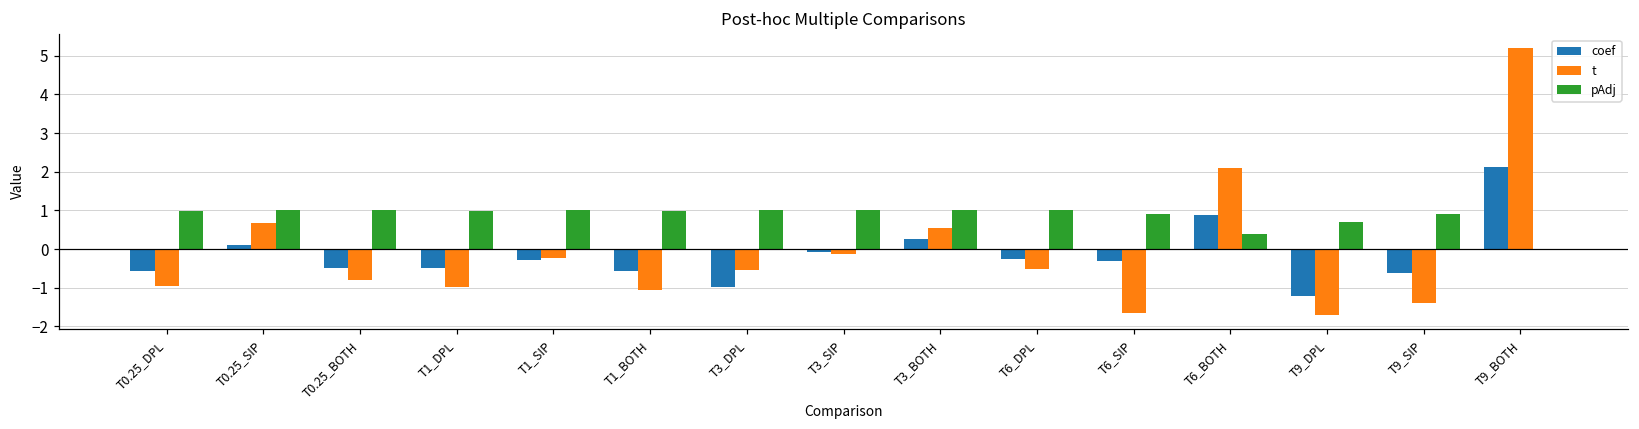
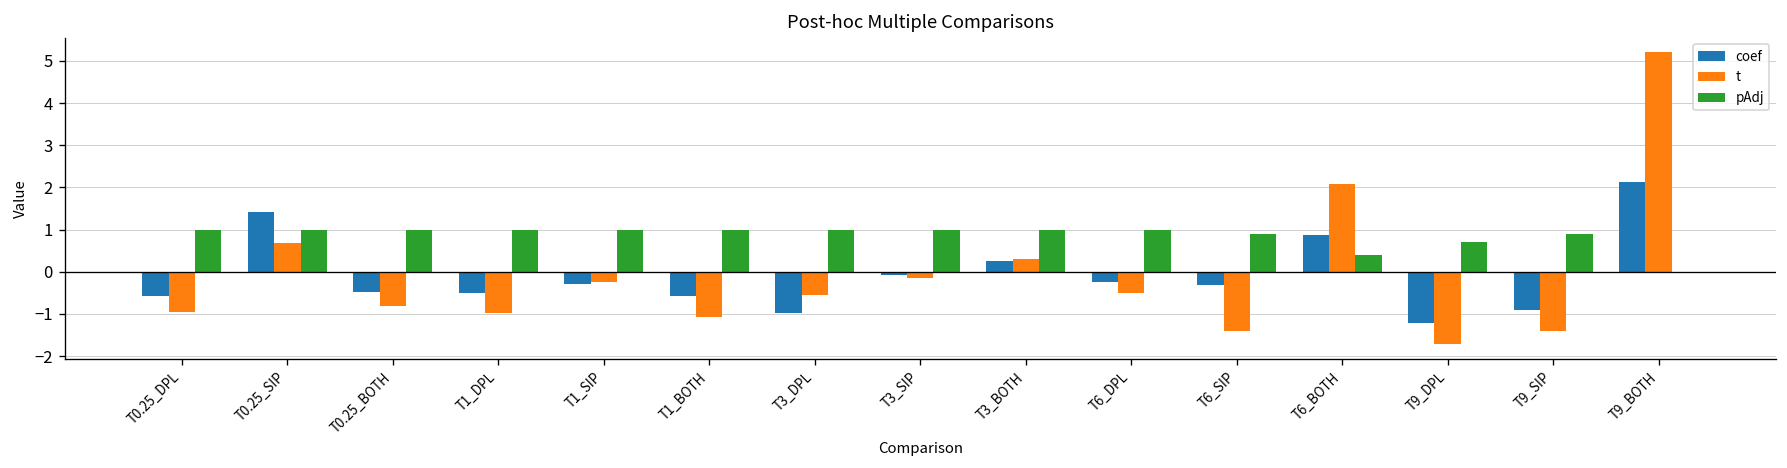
coef, T0.25_SIP: 0.1 -> 1.4
t, T3_BOTH: 0.5 -> 0.3
t, T6_SIP: -1.6 -> -1.4
coef, T9_SIP: -0.6 -> -0.9
